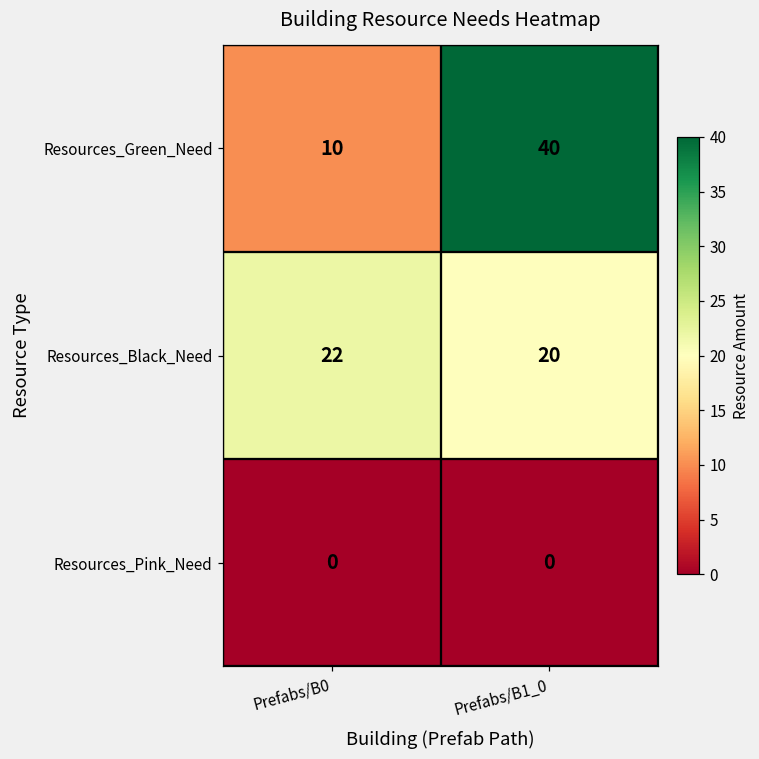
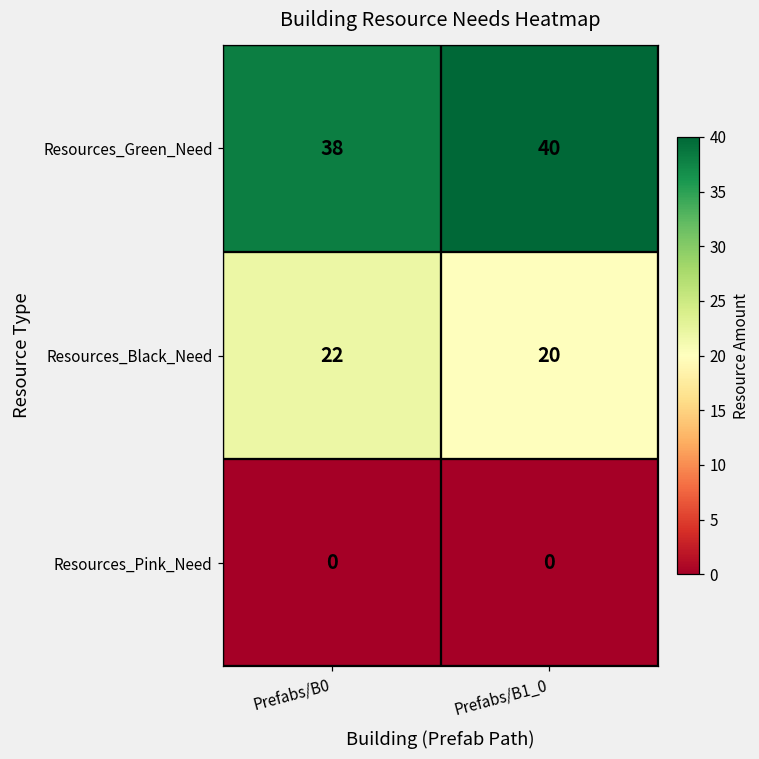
Resources_Green_Need, Prefabs/B0: 10 -> 38
